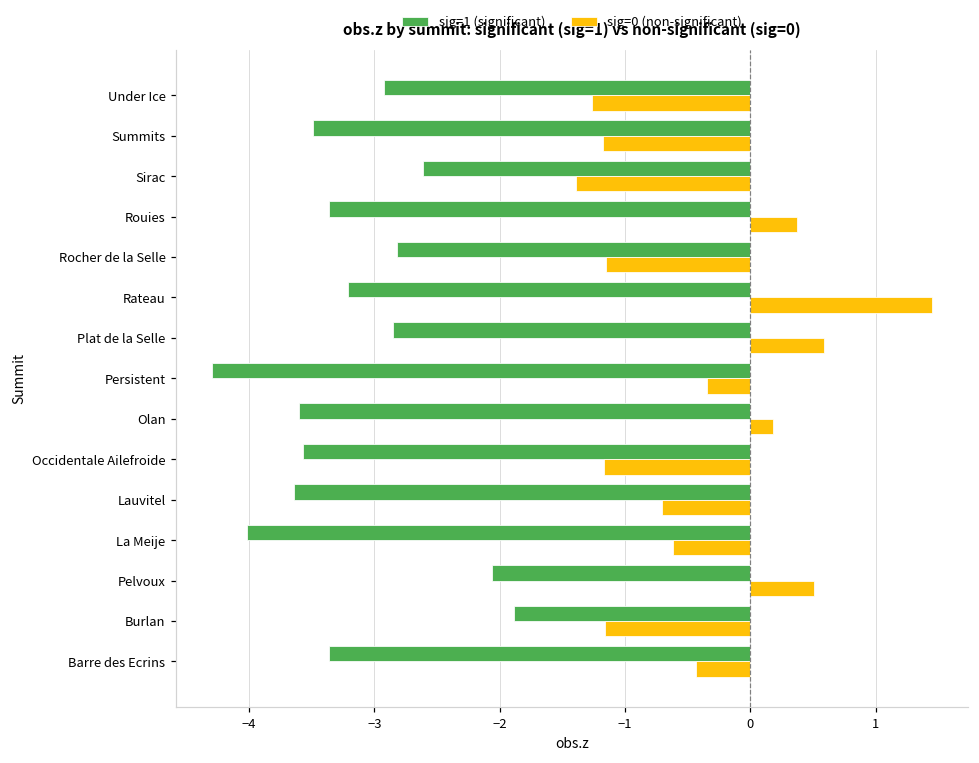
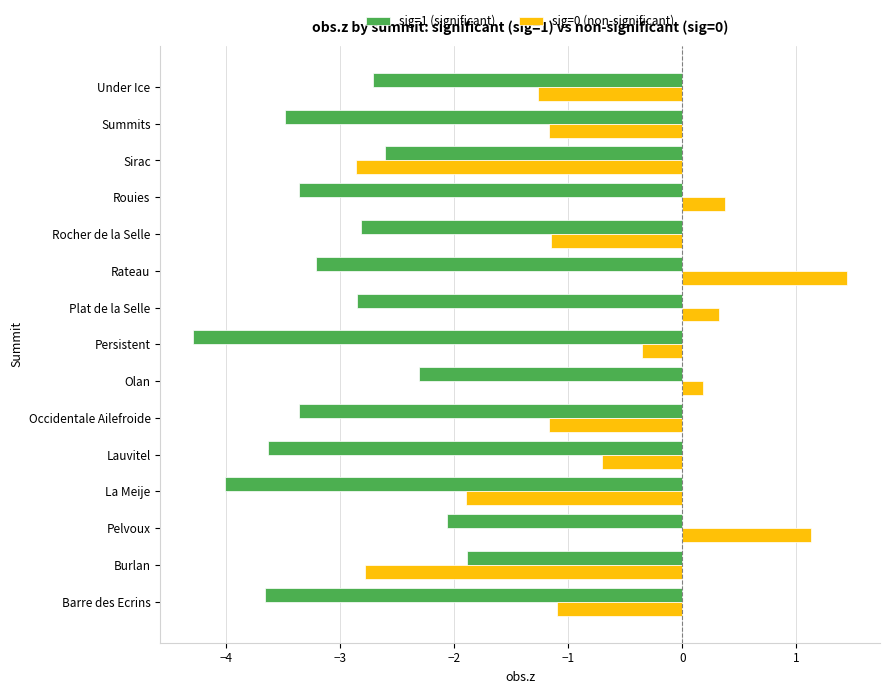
sig=1 (significant), Under Ice: -2.92 -> -2.71
sig=0 (non-significant), Sirac: -1.39 -> -2.86
sig=0 (non-significant), Plat de la Selle: 0.59 -> 0.32
sig=1 (significant), Olan: -3.61 -> -2.31
sig=1 (significant), Occidentale Ailefroide: -3.57 -> -3.37
sig=0 (non-significant), La Meije: -0.62 -> -1.90
sig=0 (non-significant), Pelvoux: 0.50 -> 1.13
sig=0 (non-significant), Burlan: -1.16 -> -2.78
sig=1 (significant), Barre des Ecrins: -3.36 -> -3.66
sig=0 (non-significant), Barre des Ecrins: -0.43 -> -1.10
